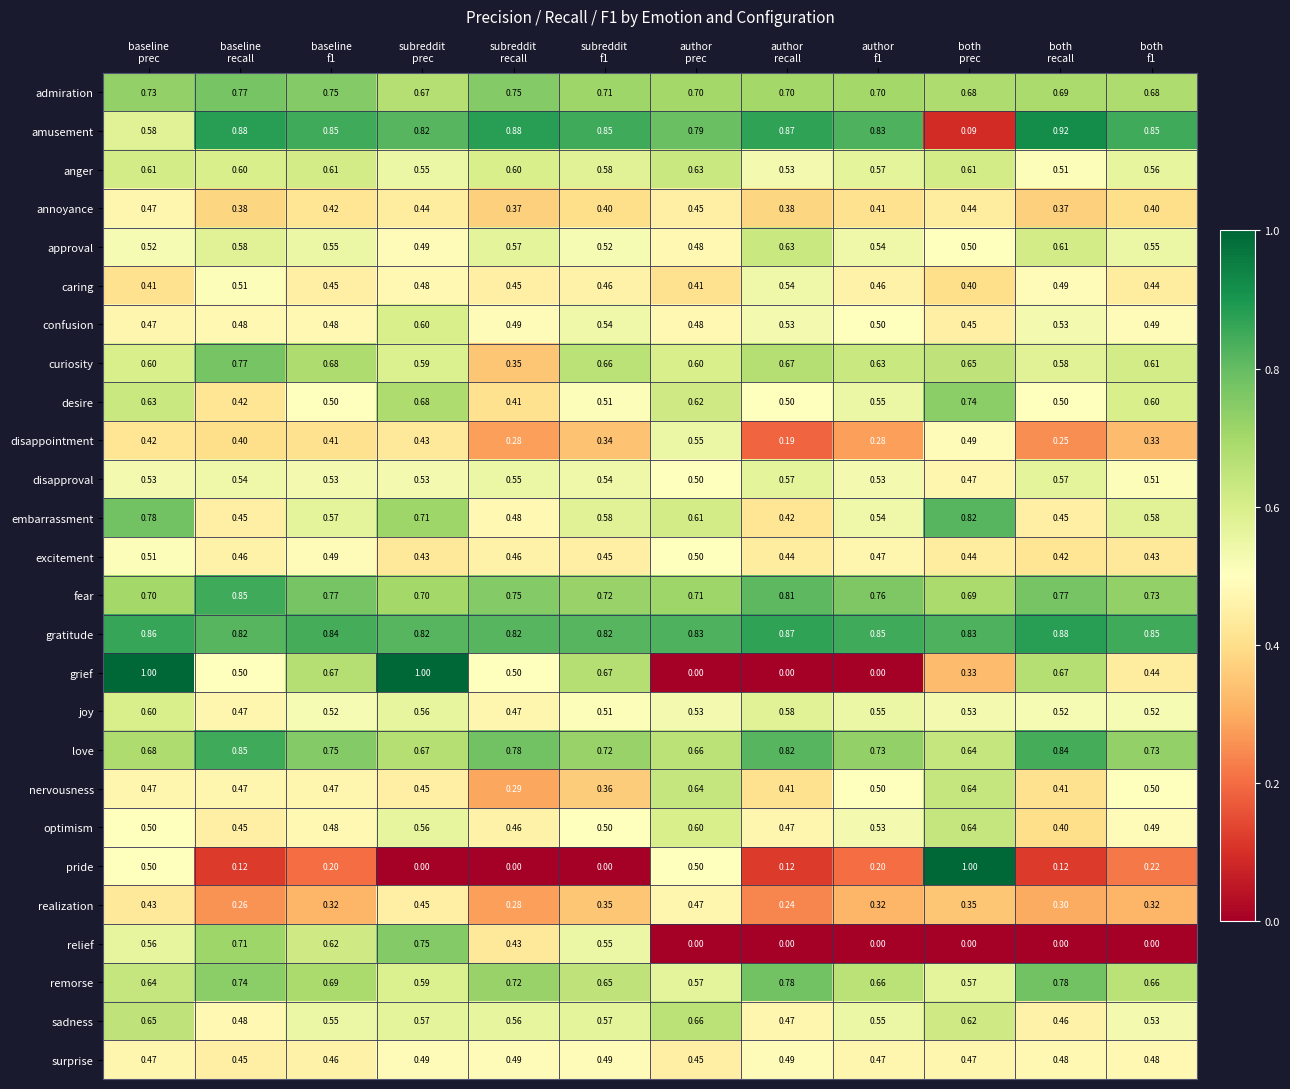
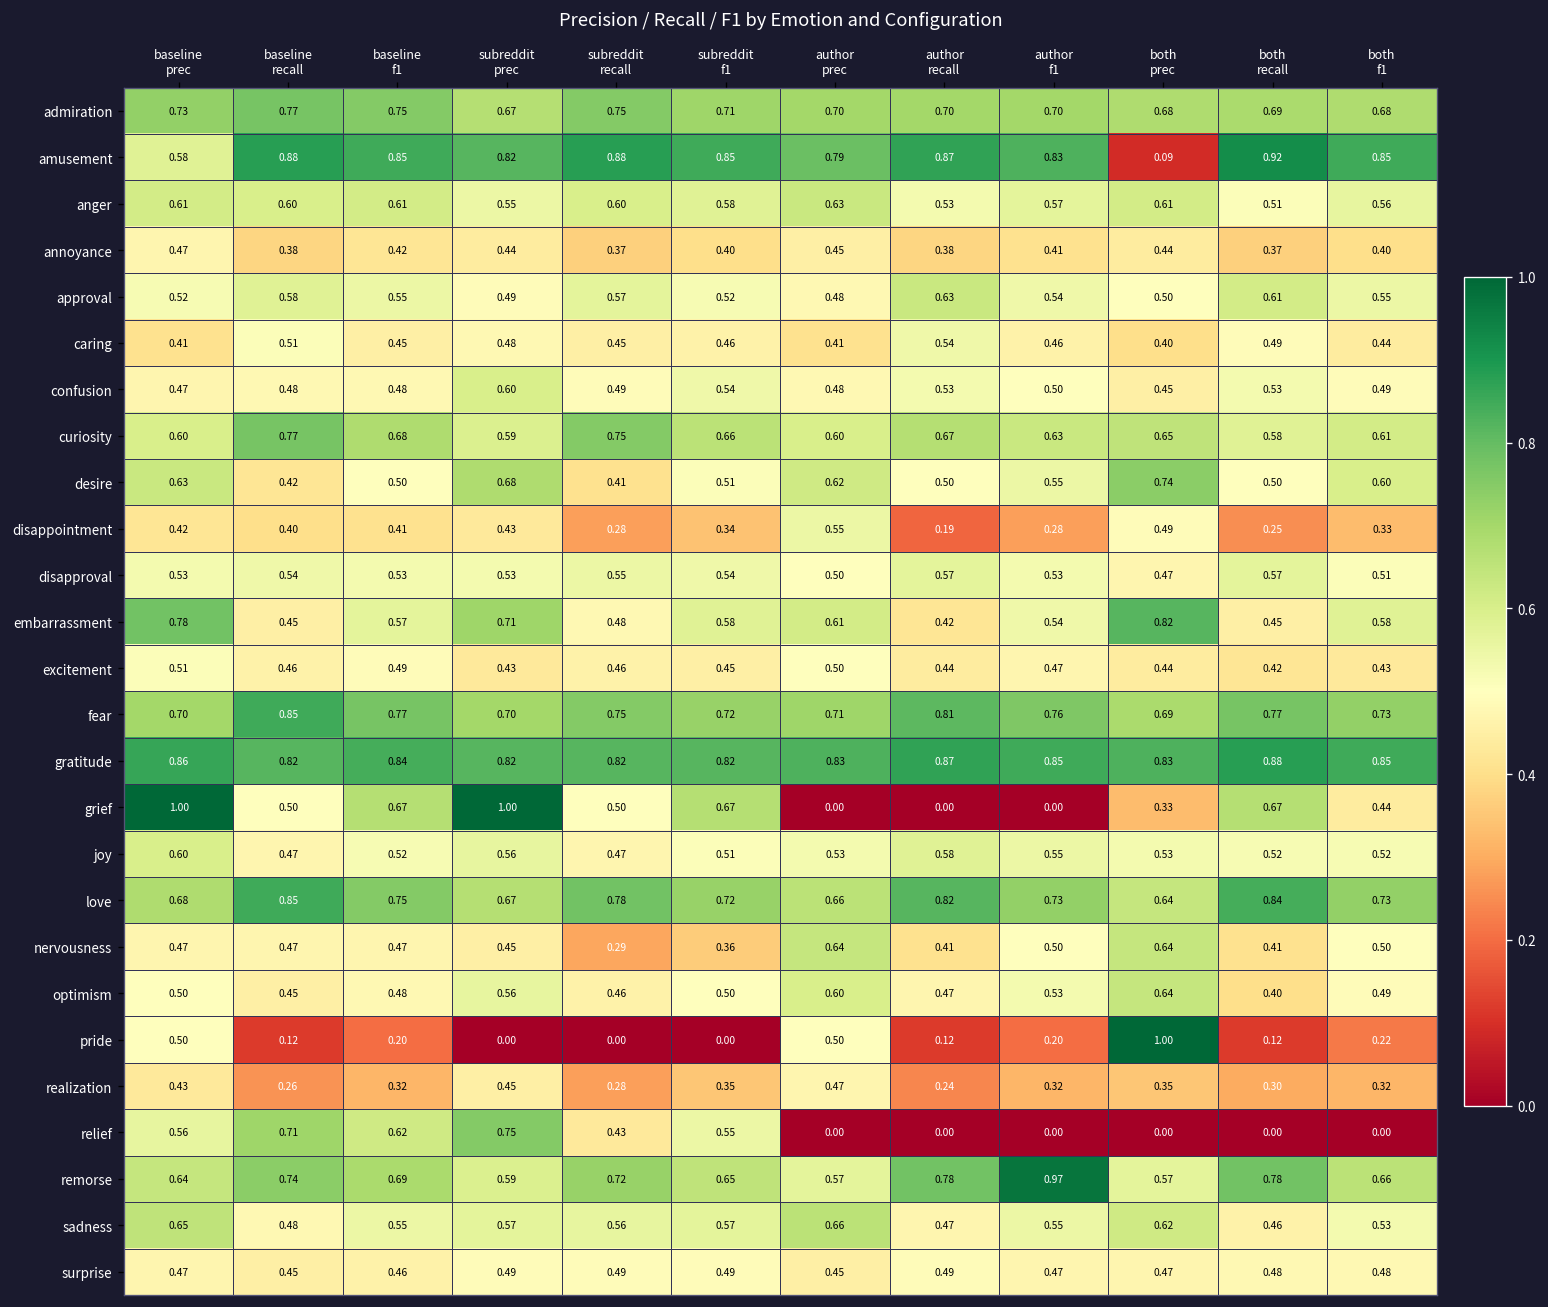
curiosity, subreddit recall: 0.35 -> 0.75
remorse, author f1: 0.66 -> 0.97
